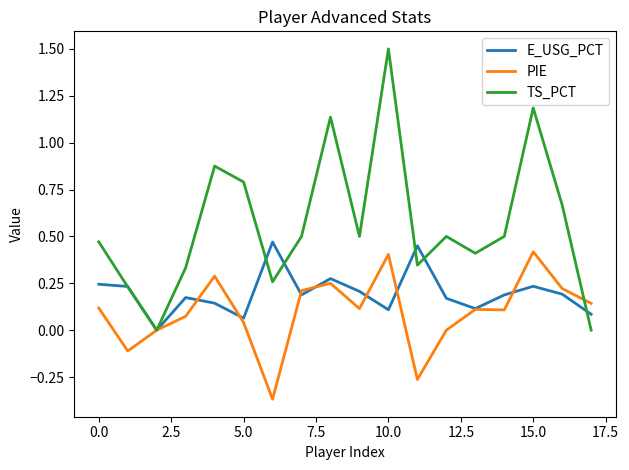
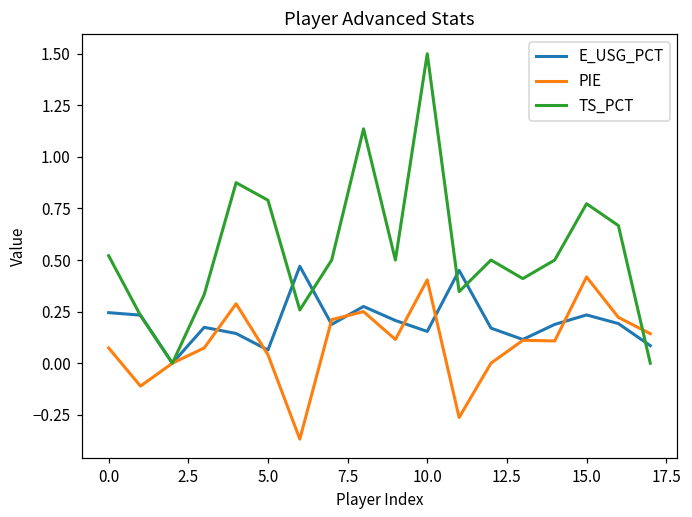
PIE, 0.0: 0.12 -> 0.07
TS_PCT, 0.0: 0.47 -> 0.52
E_USG_PCT, 10.0: 0.11 -> 0.15
TS_PCT, 15.0: 1.19 -> 0.77
